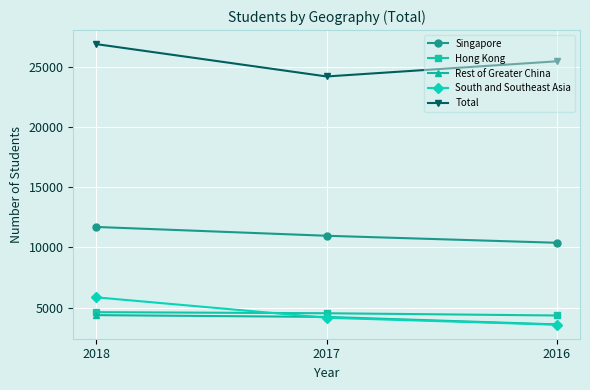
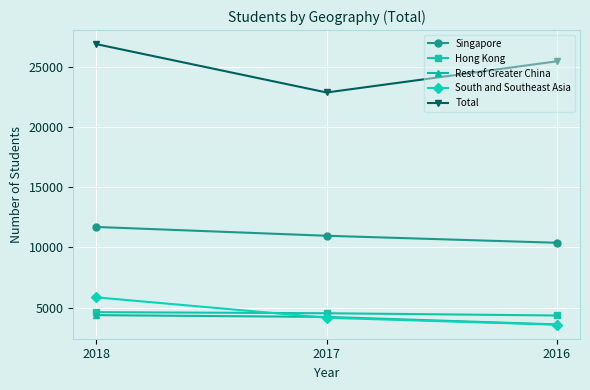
Total, 2017: 24200 -> 22800
